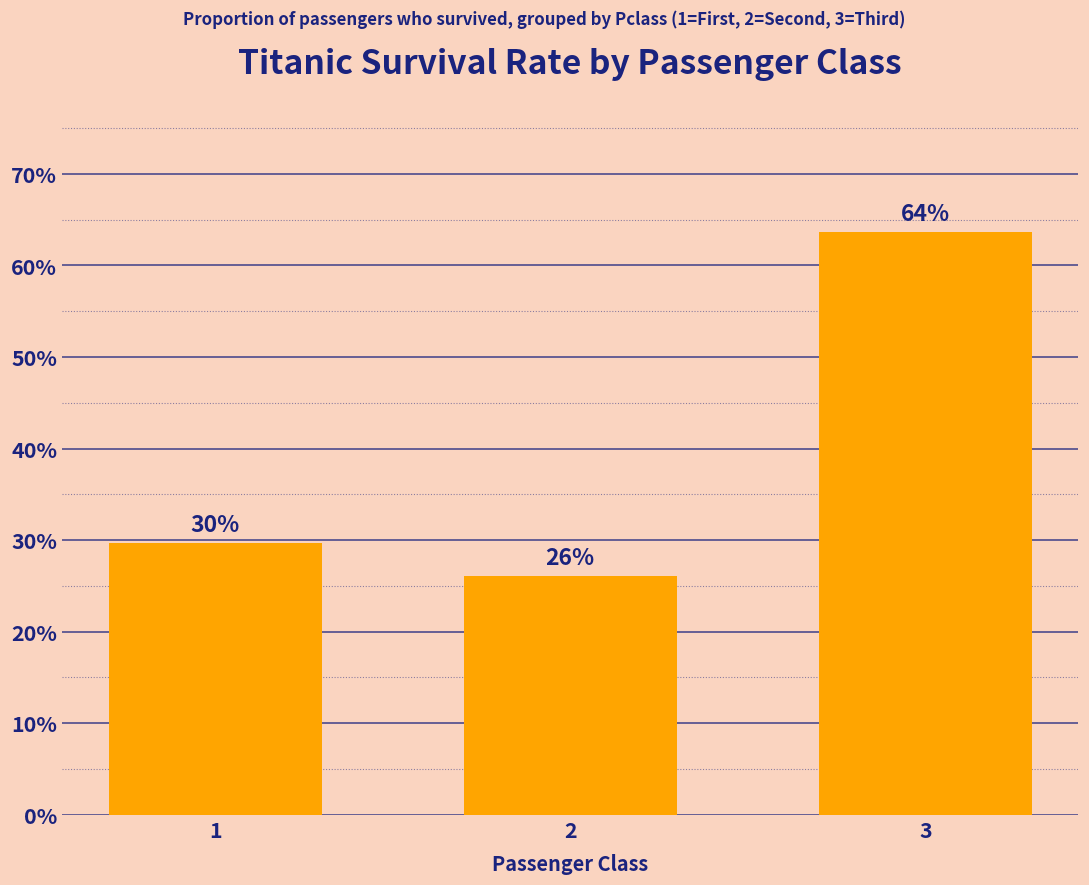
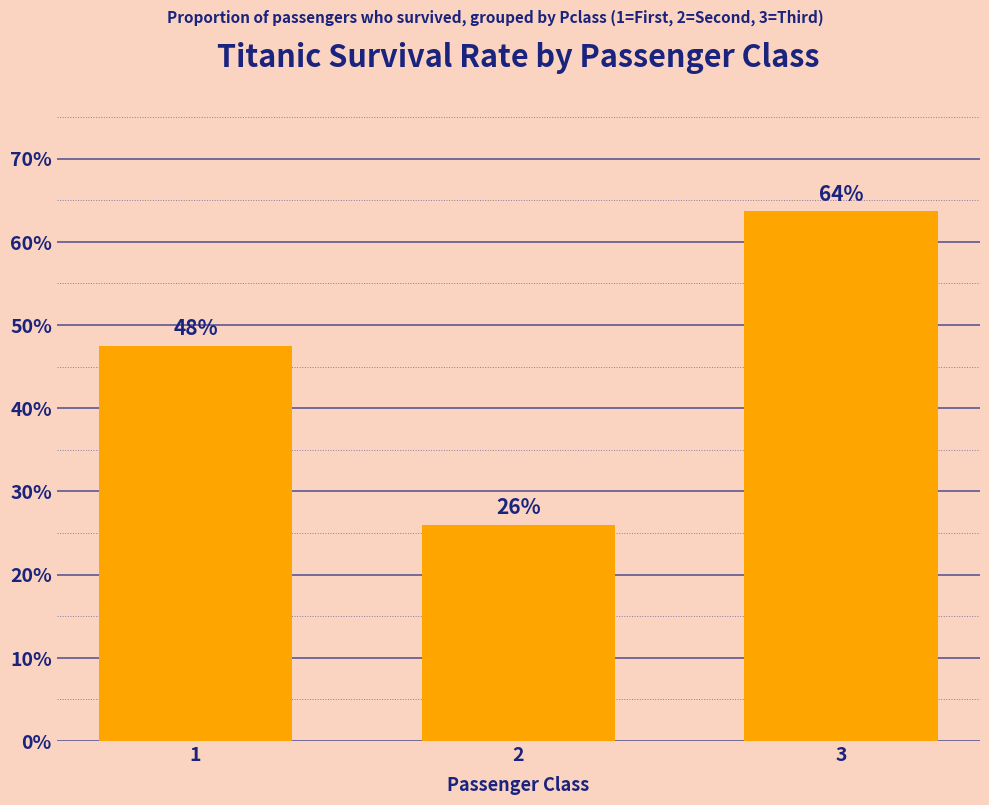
1: 30% -> 48%
